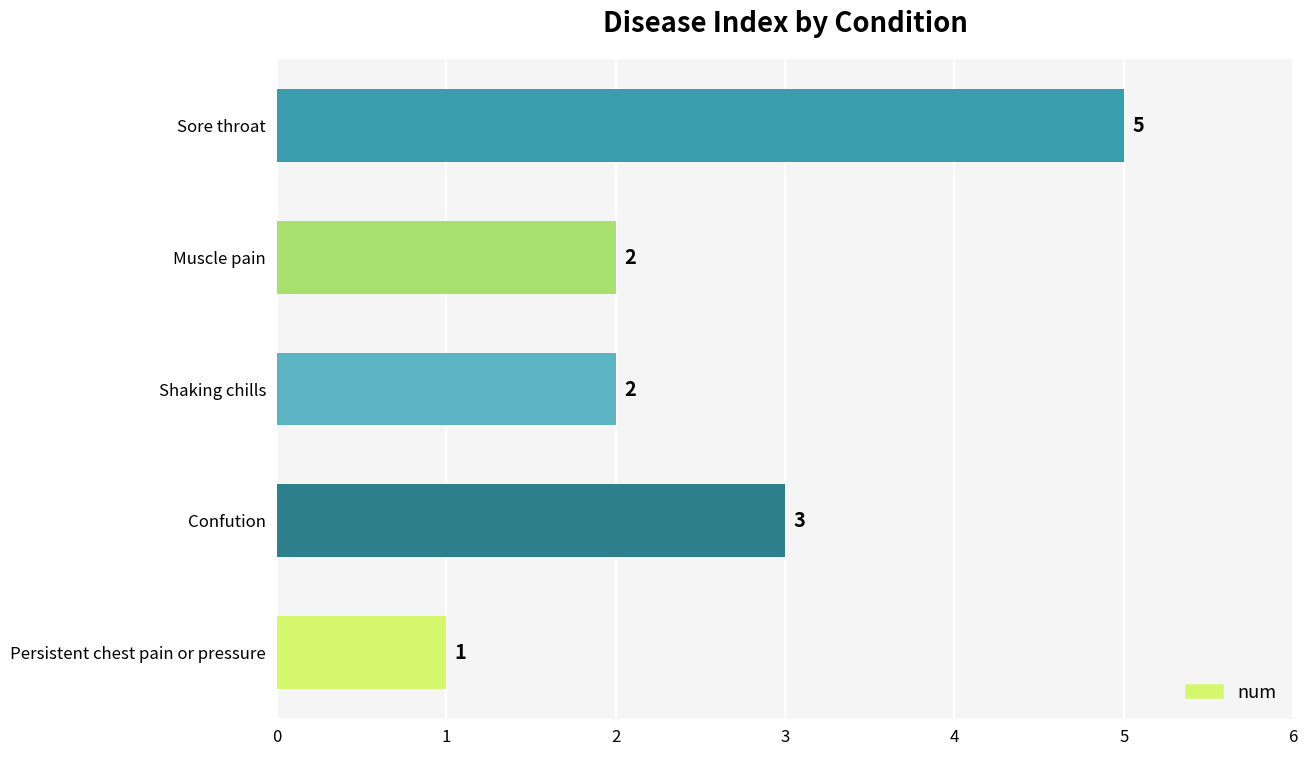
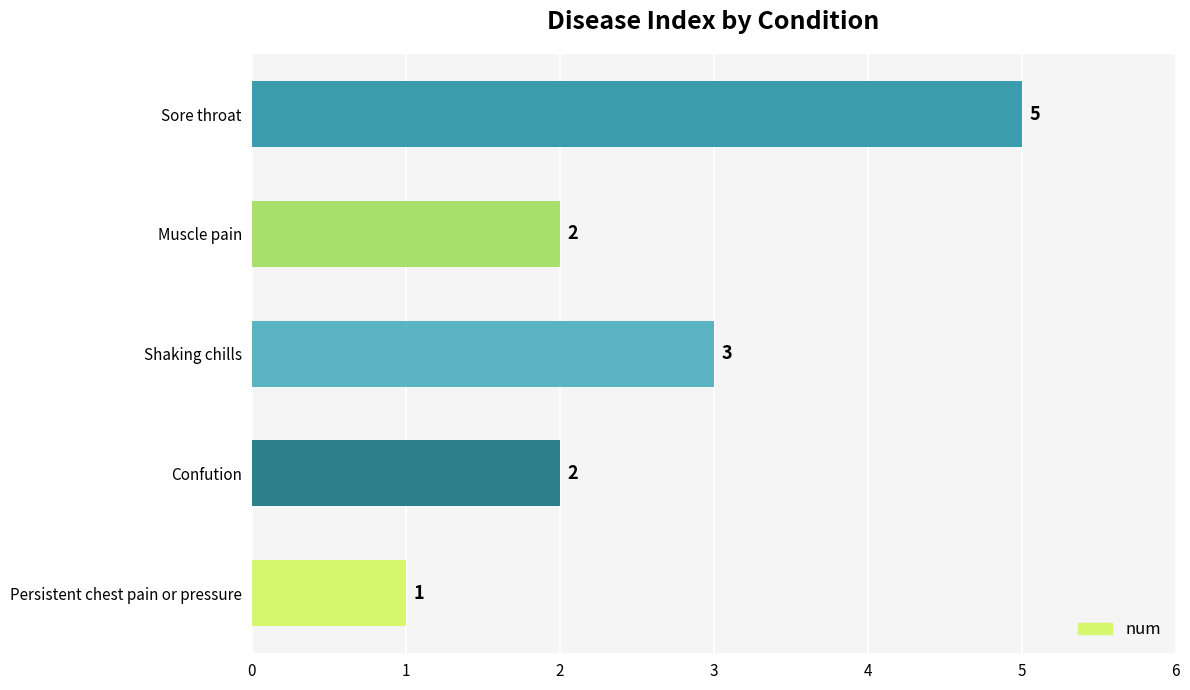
Shaking chills: 2 -> 3
Confution: 3 -> 2
